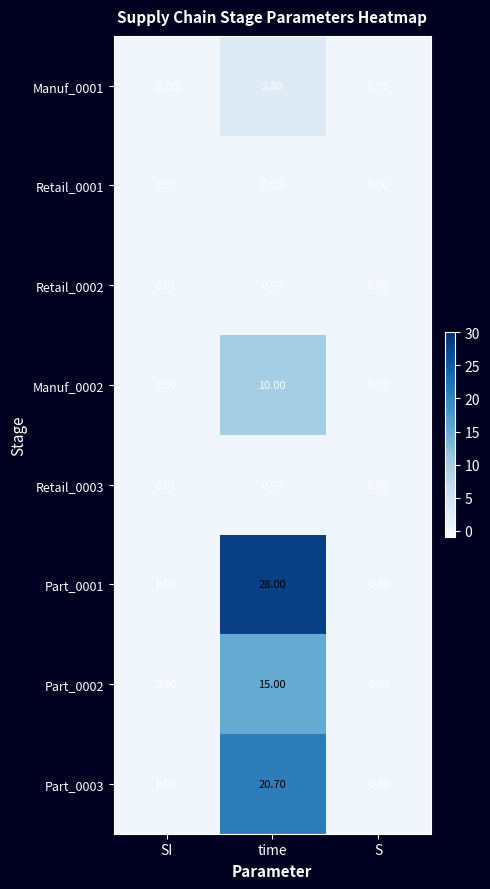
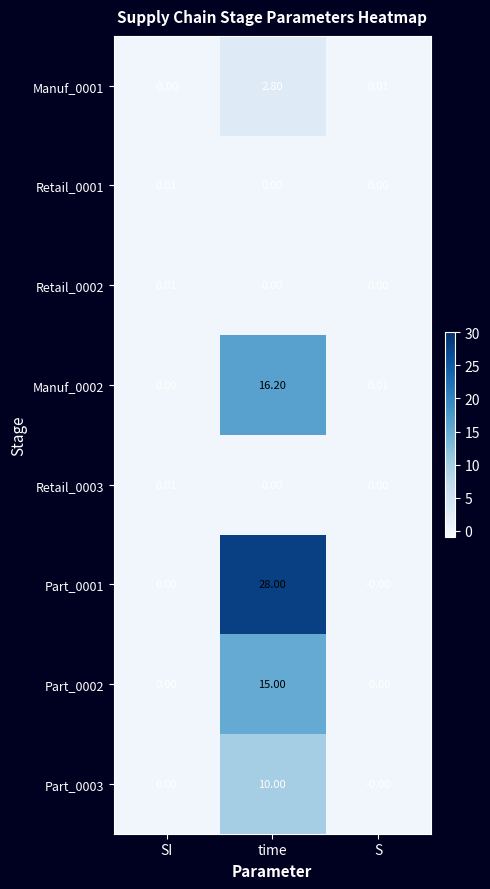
Manuf_0002, time: 10.00 -> 16.20
Part_0003, time: 20.70 -> 10.00
